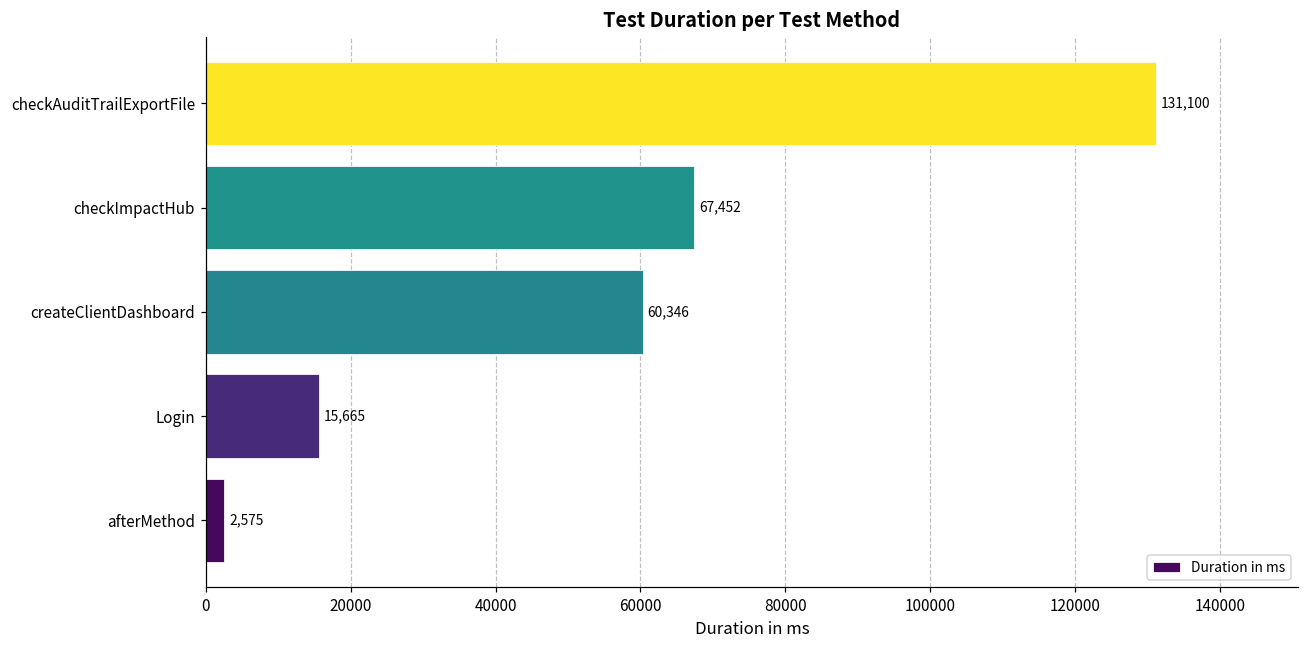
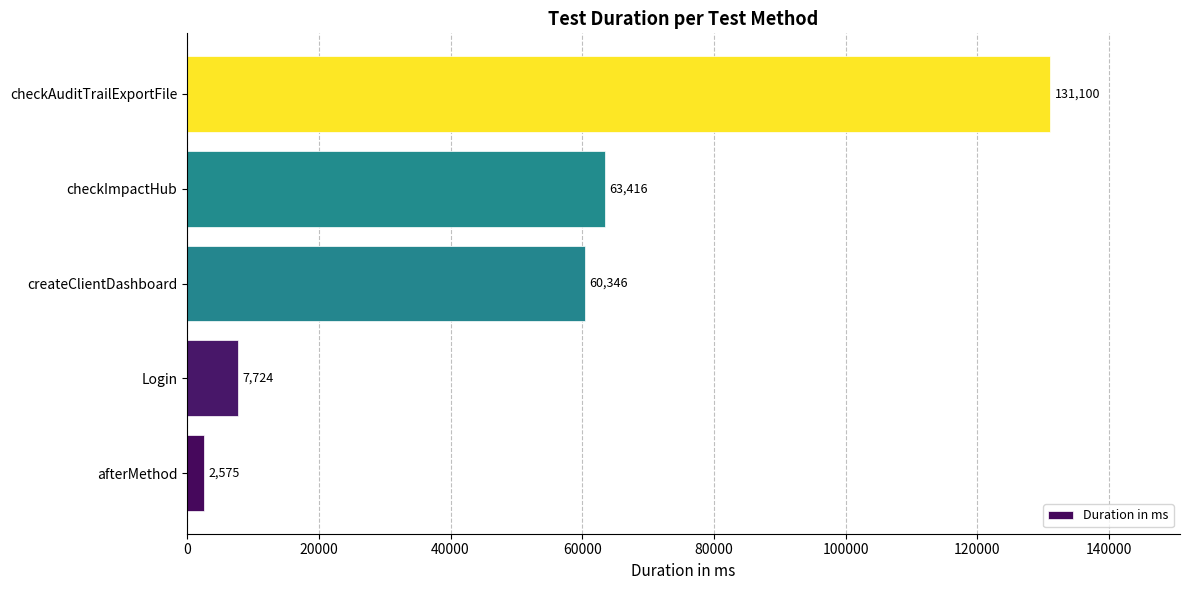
checkImpactHub: 67,452 -> 63,416
Login: 15,665 -> 7,724
